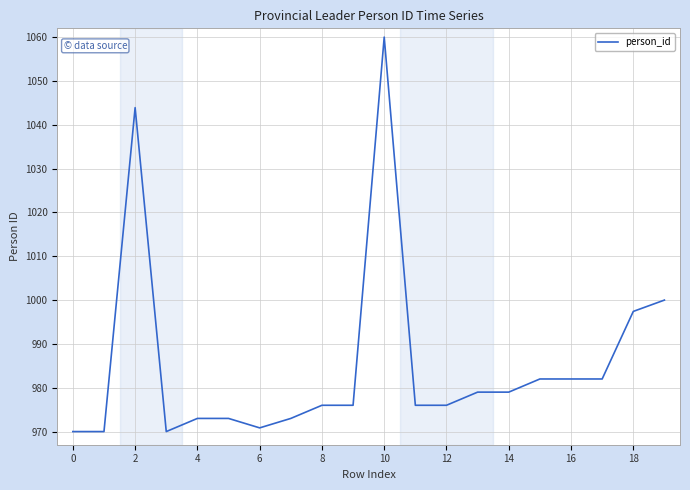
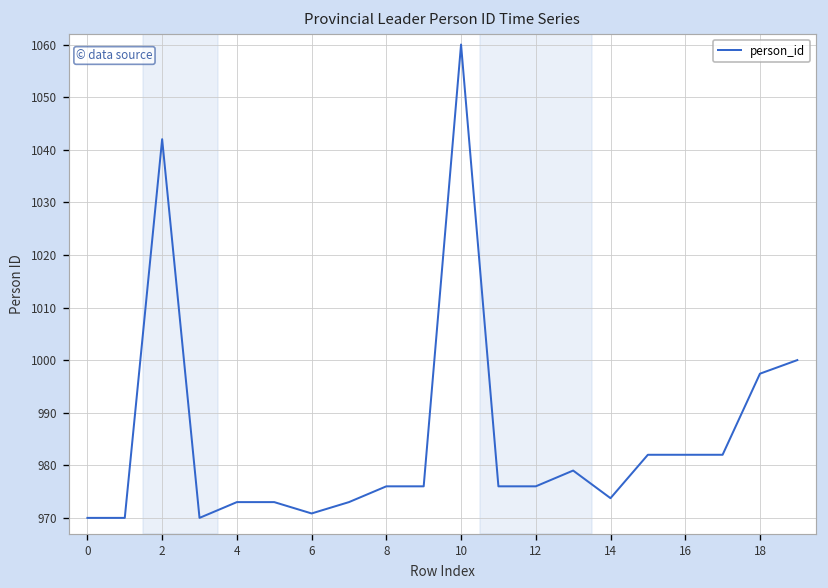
2: 1044 -> 1042
14: 979 -> 974
